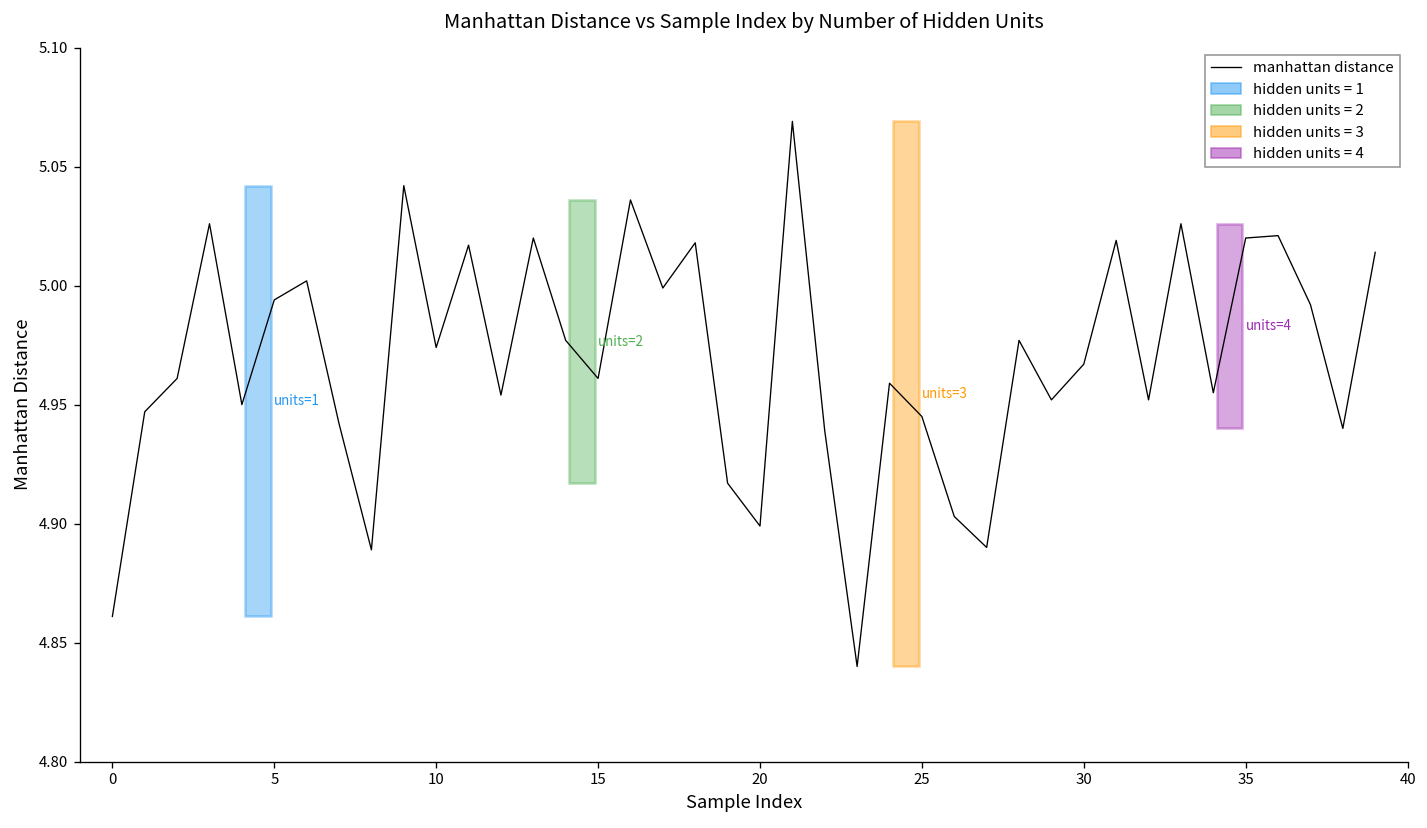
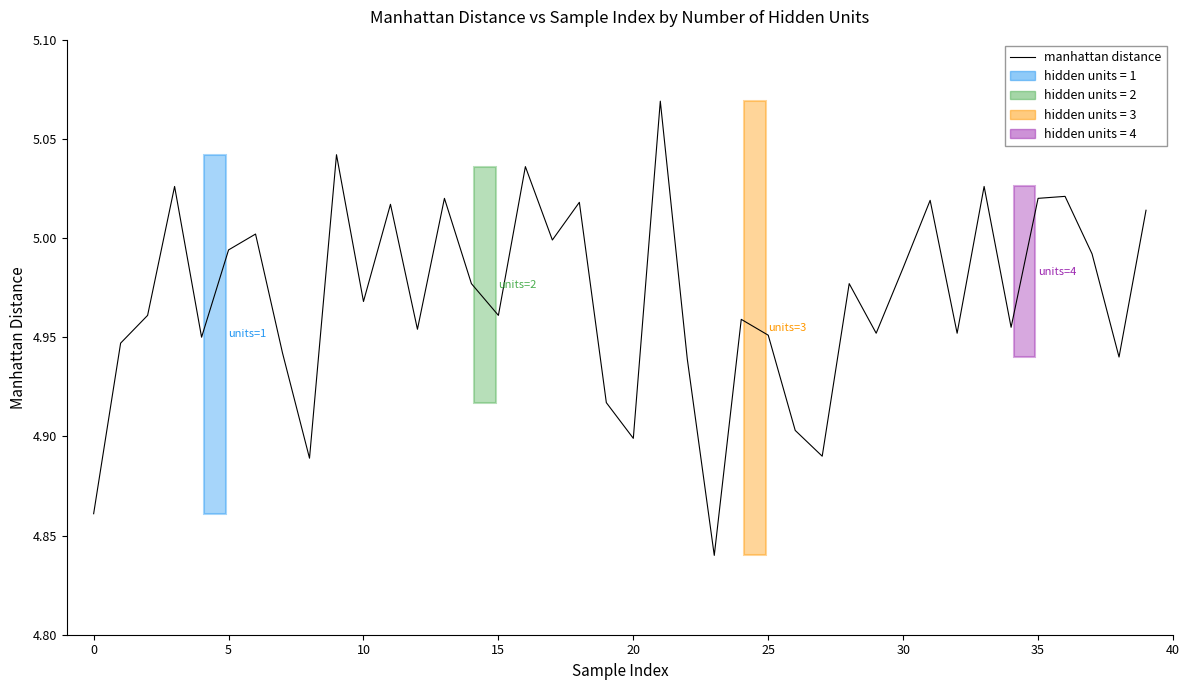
10: 4.974 -> 4.968
25: 4.945 -> 4.951
30: 4.967 -> 4.985
